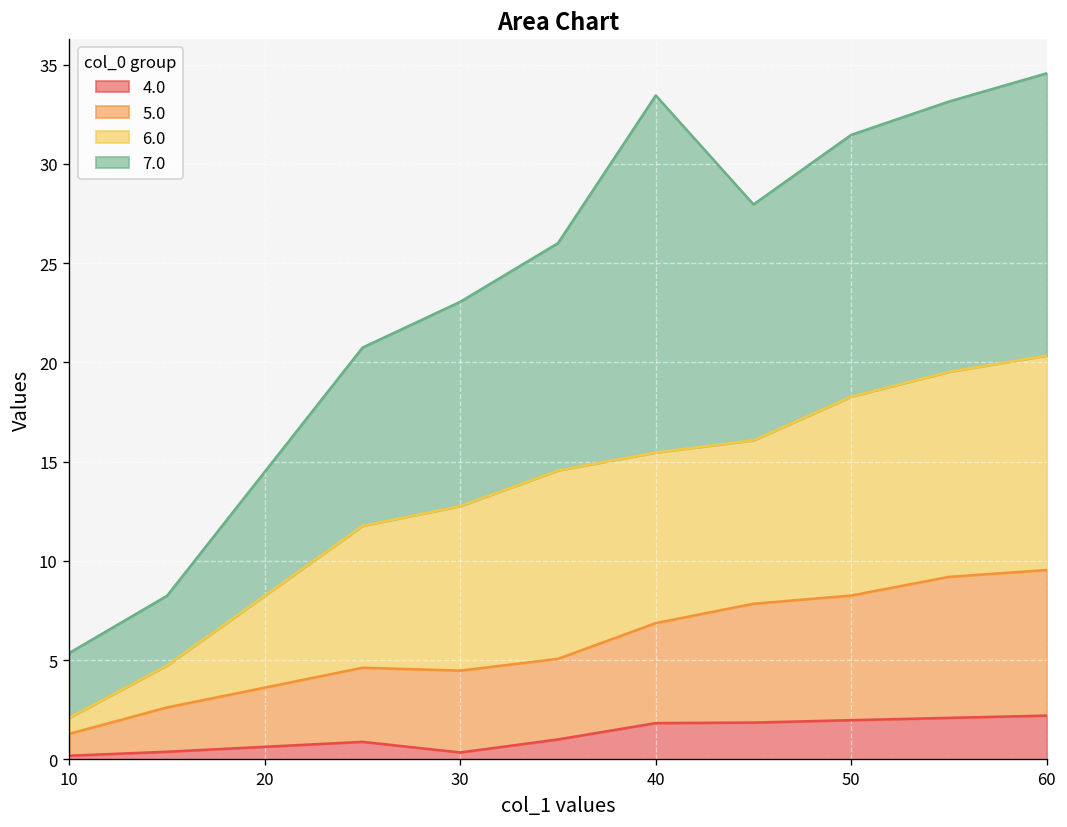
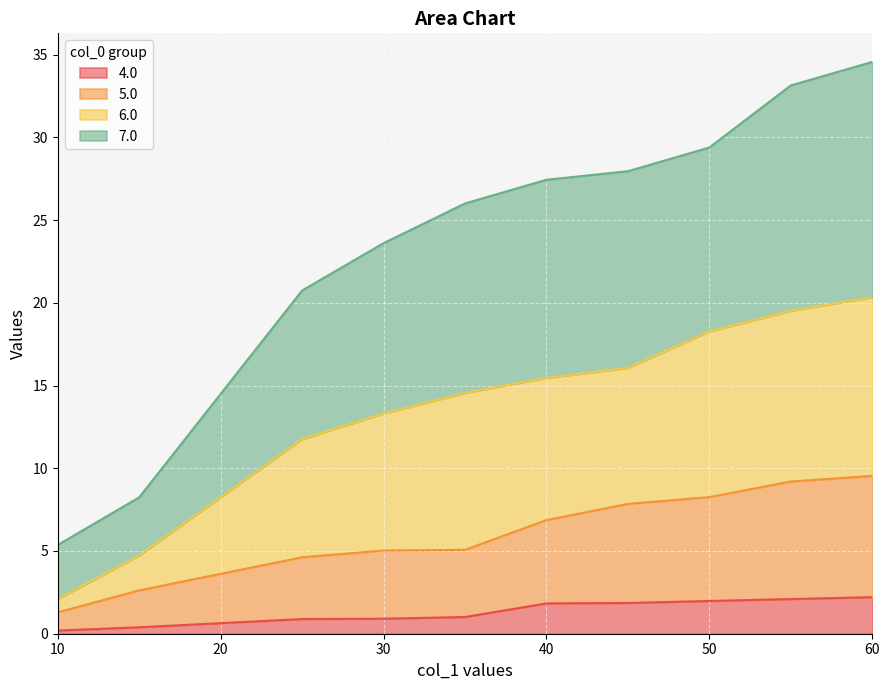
4.0, 30: 0.4 -> 0.9
7.0, 40: 18.0 -> 12.0
7.0, 50: 13.2 -> 11.1
